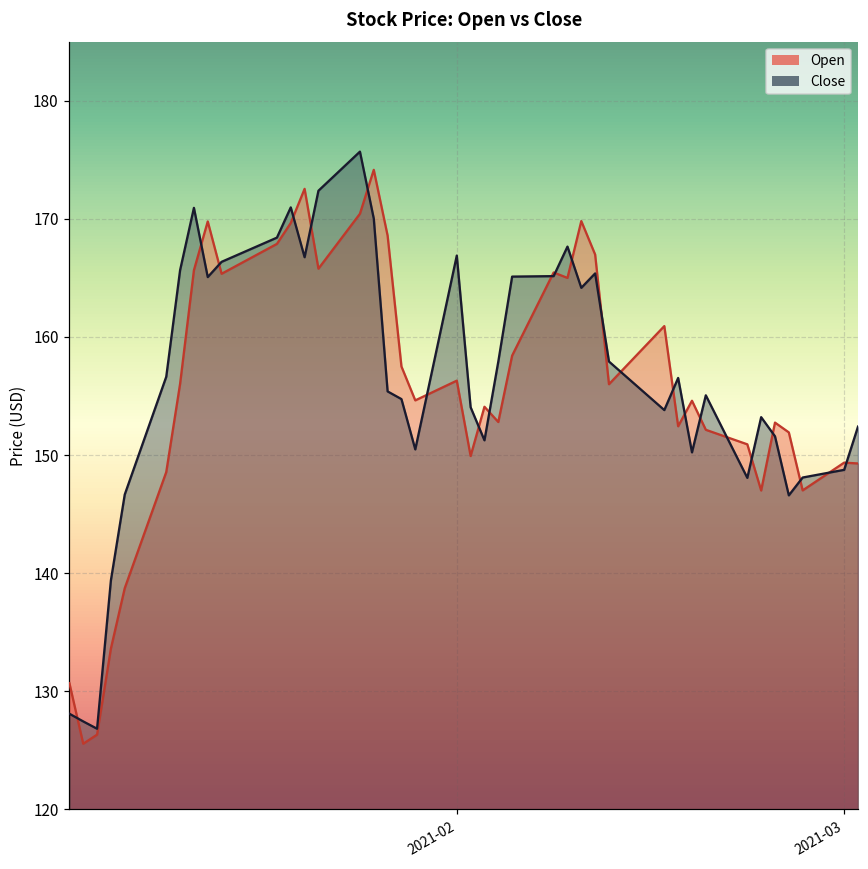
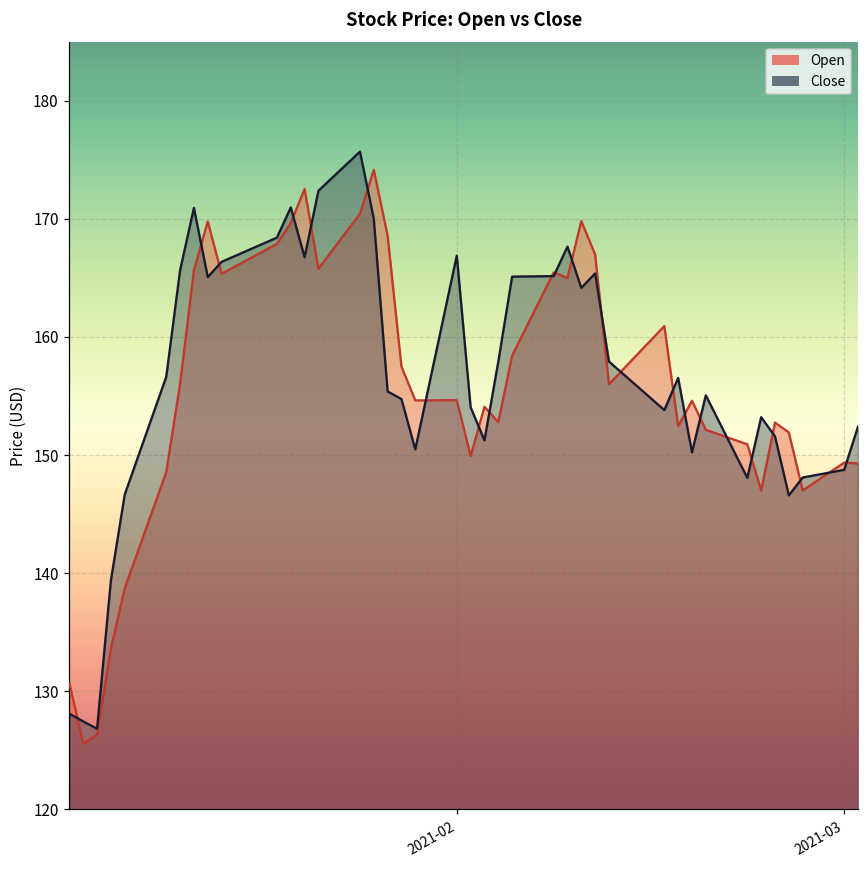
Open, 2021-02: 156.3 -> 154.6
